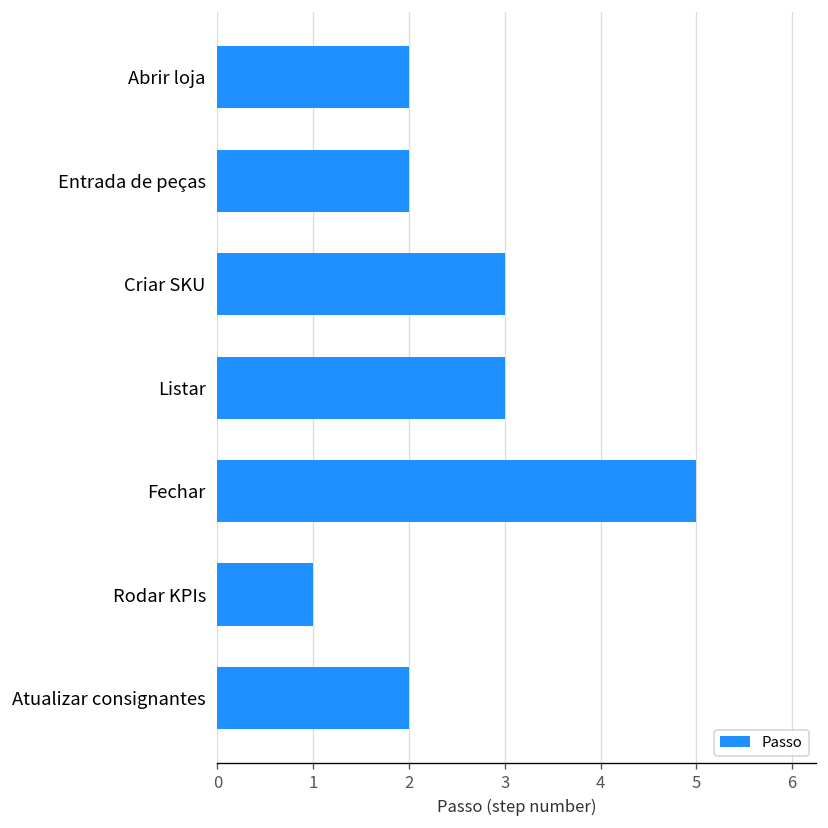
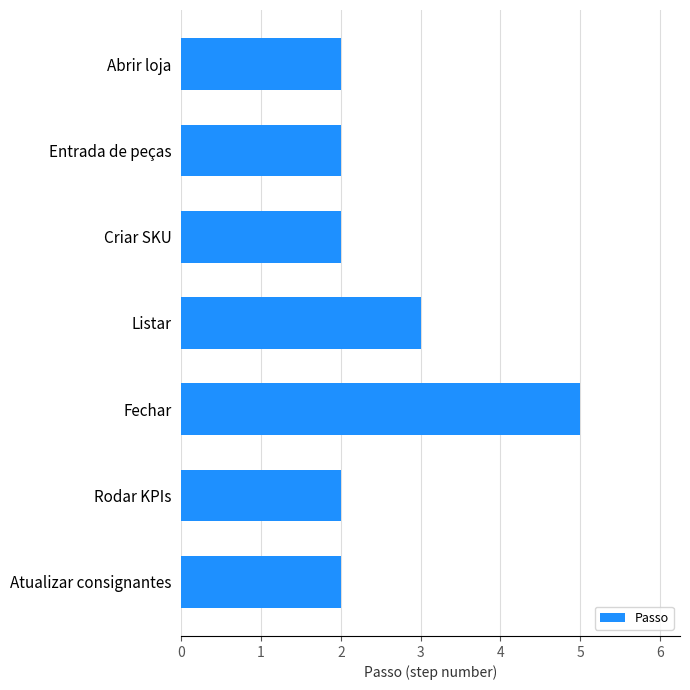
Criar SKU: 3 -> 2
Rodar KPIs: 1 -> 2
